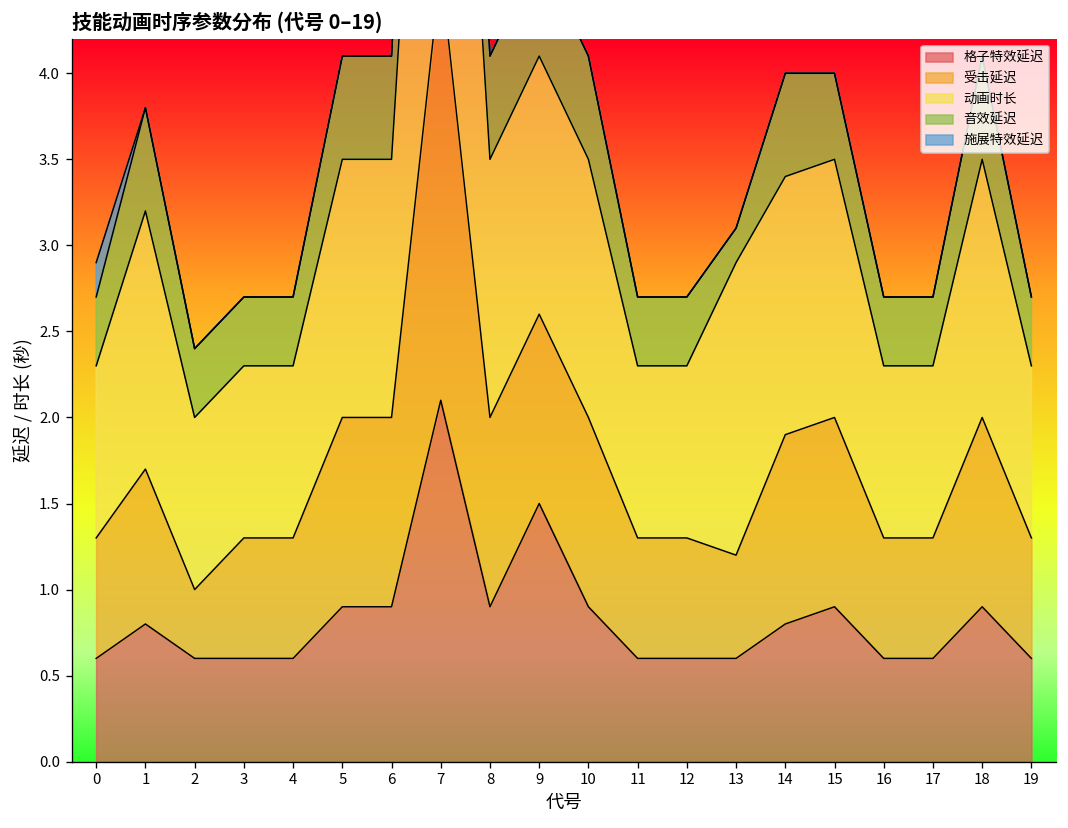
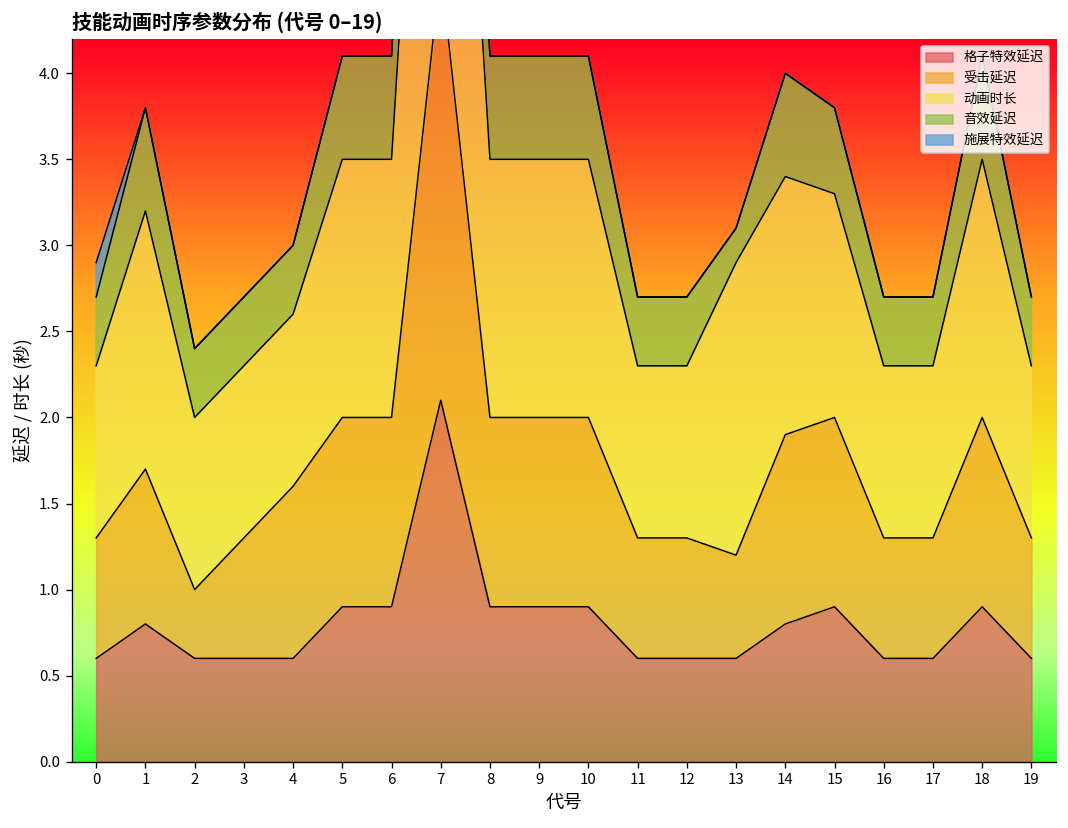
受击延迟, 4: 0.7 -> 1.0
格子特效延迟, 9: 1.5 -> 0.9
动画时长, 15: 1.5 -> 1.3
